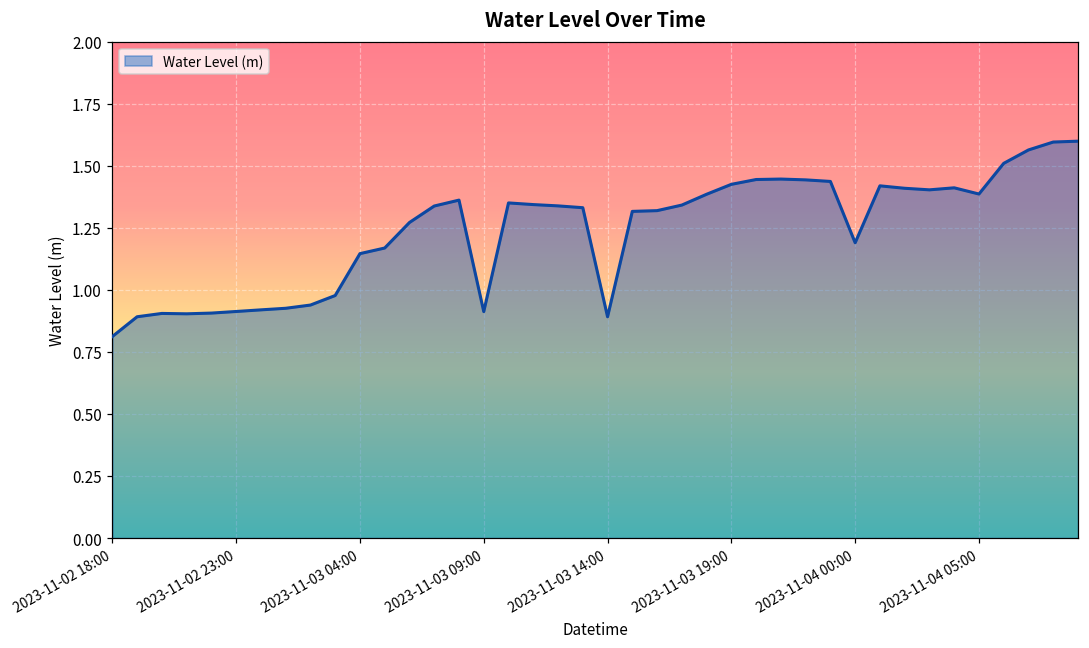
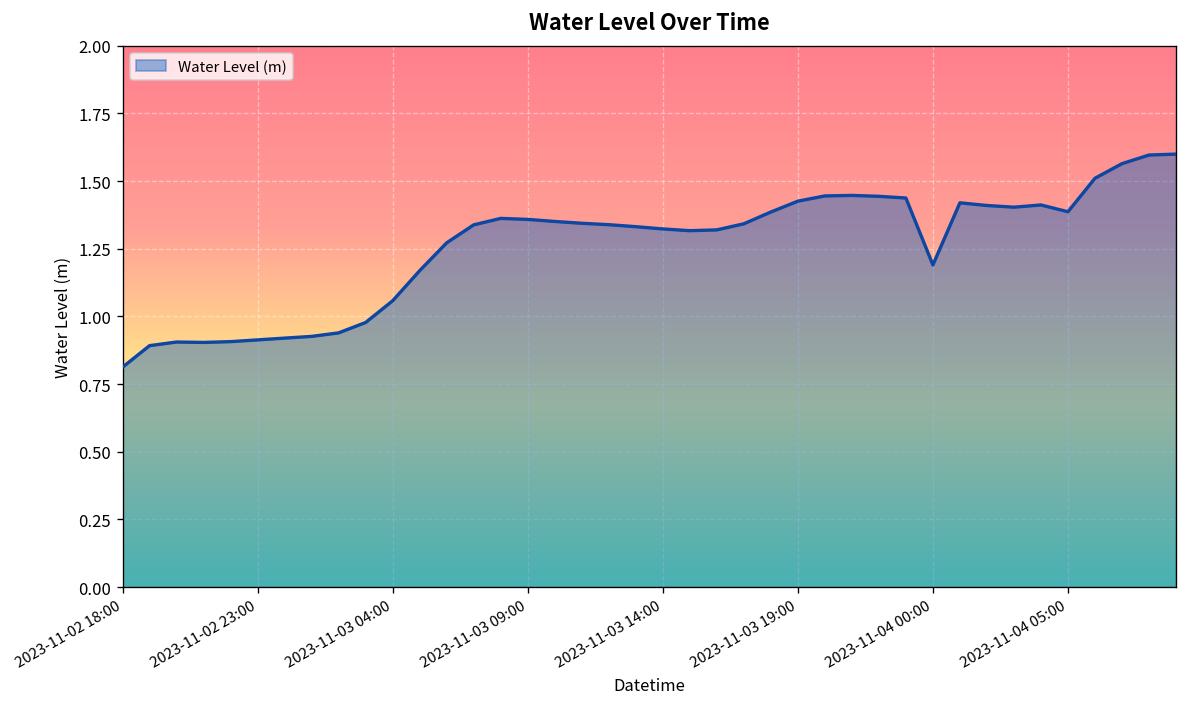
2023-11-03 04:00: 1.15 -> 1.06
2023-11-03 09:00: 0.91 -> 1.36
2023-11-03 14:00: 0.89 -> 1.32
